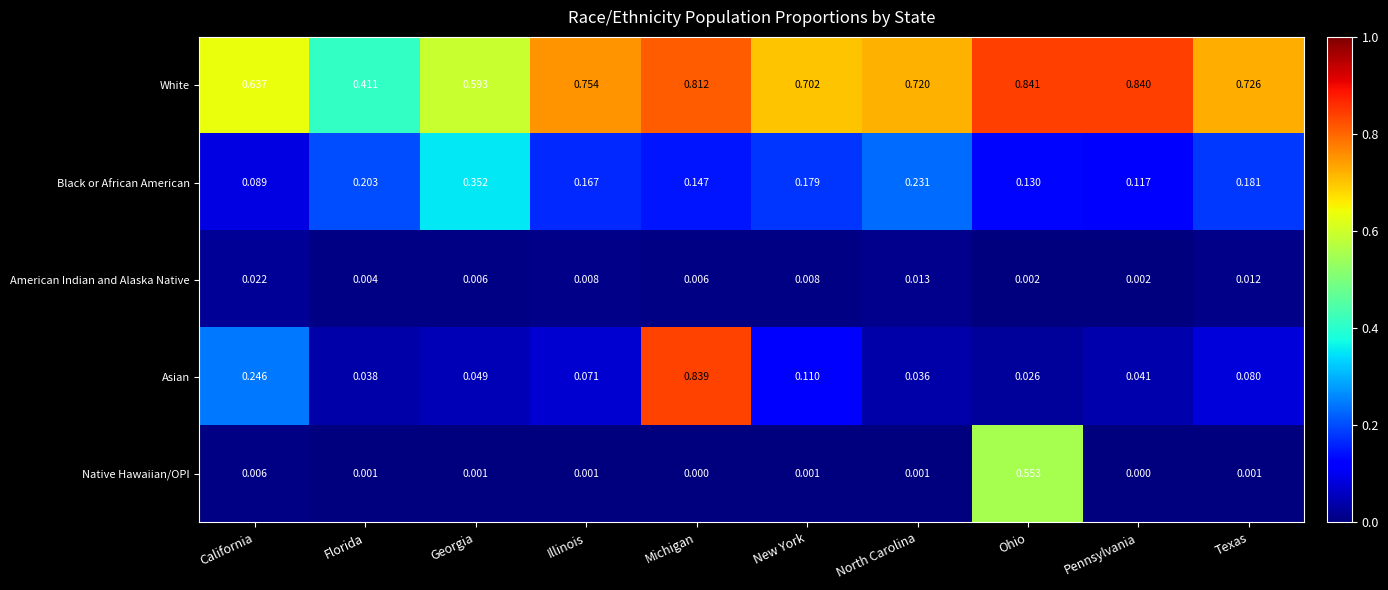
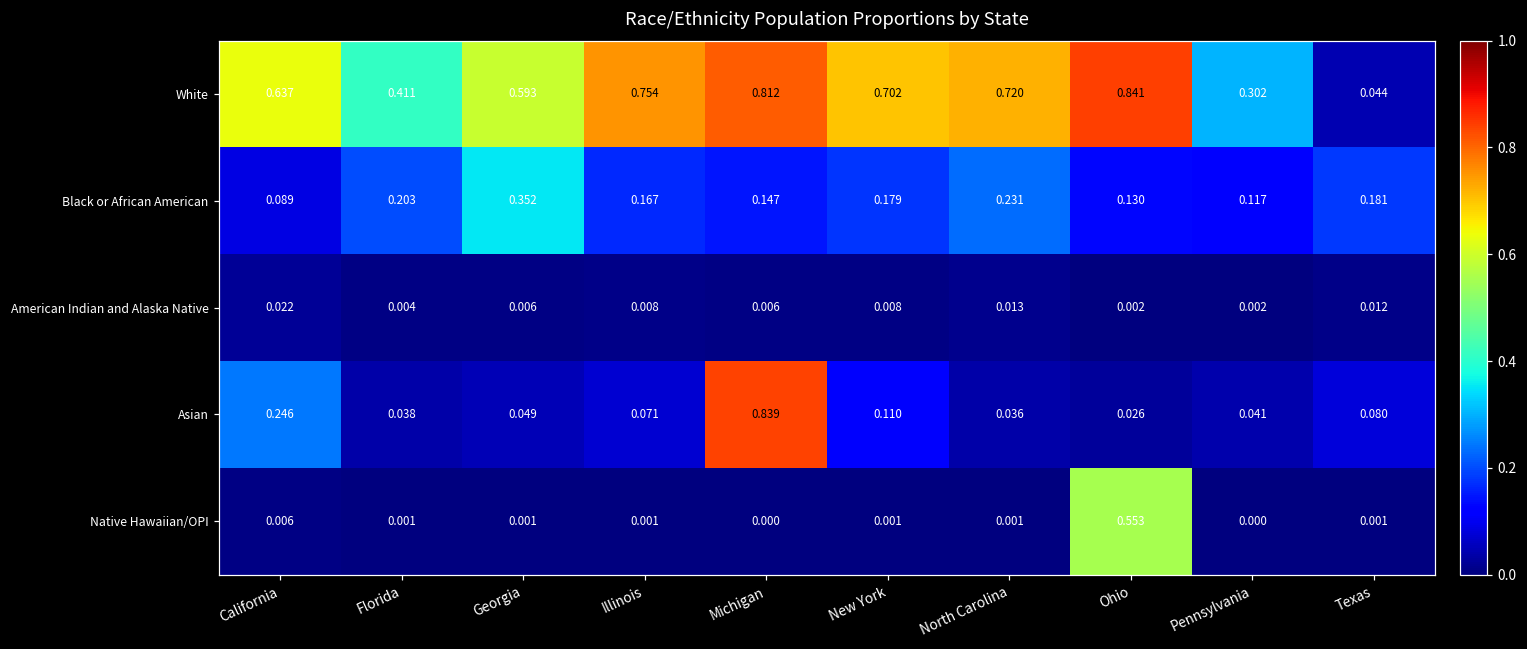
White, Pennsylvania: 0.840 -> 0.302
White, Texas: 0.726 -> 0.044
